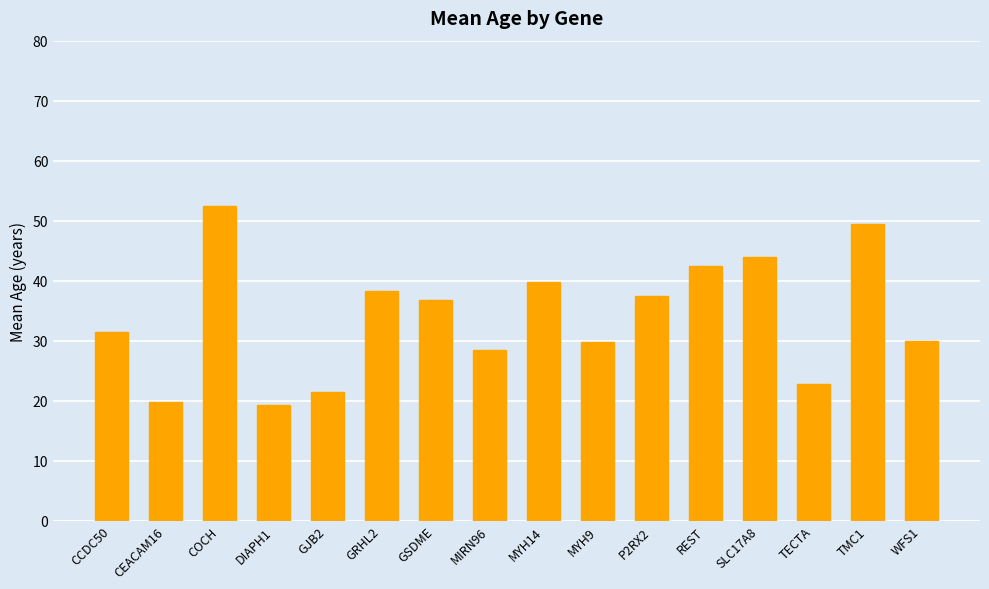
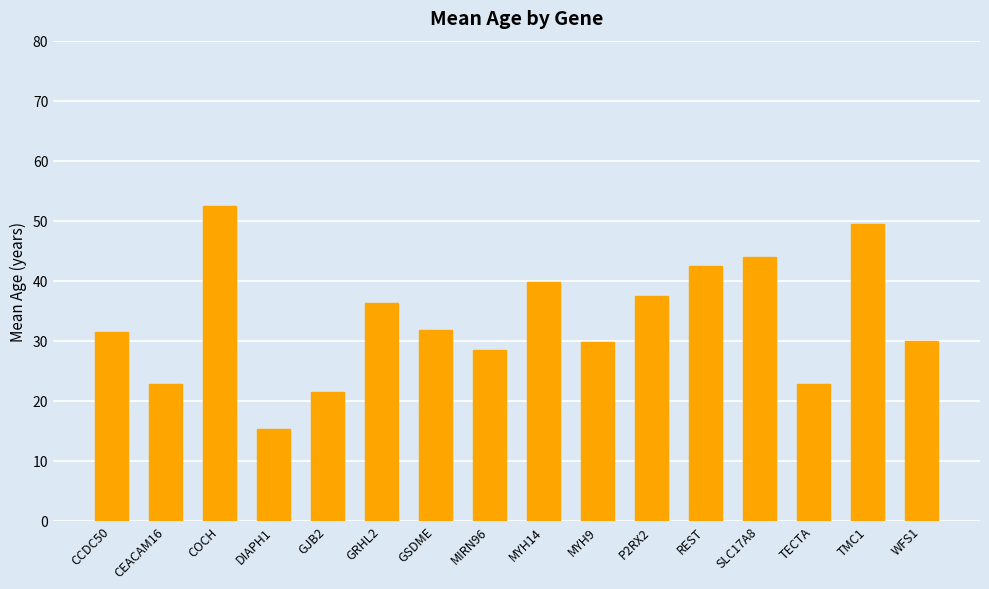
CEACAM16: 20 -> 23
DIAPH1: 19 -> 15
GRHL2: 38 -> 36
GSDME: 37 -> 32
